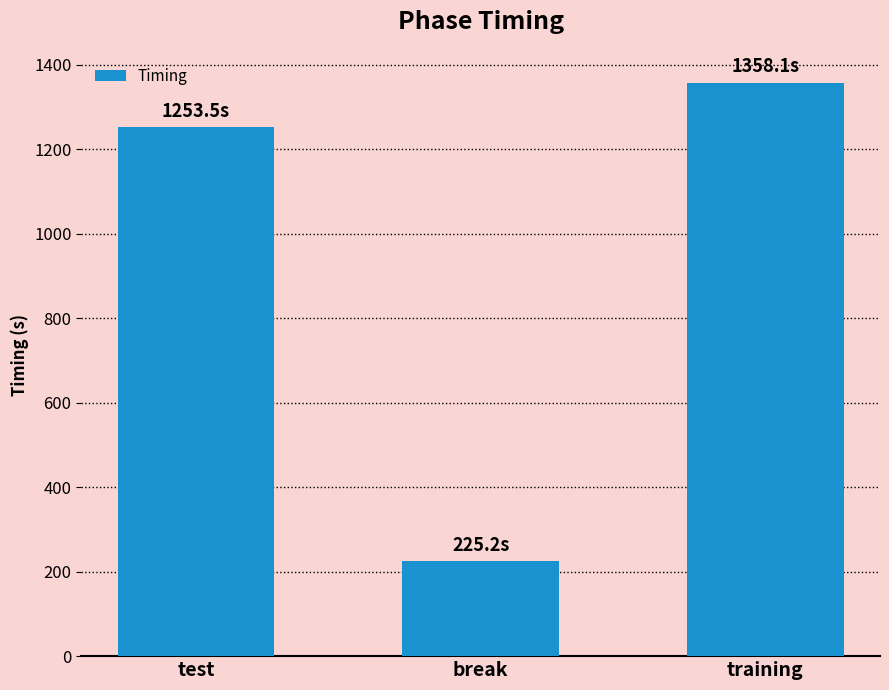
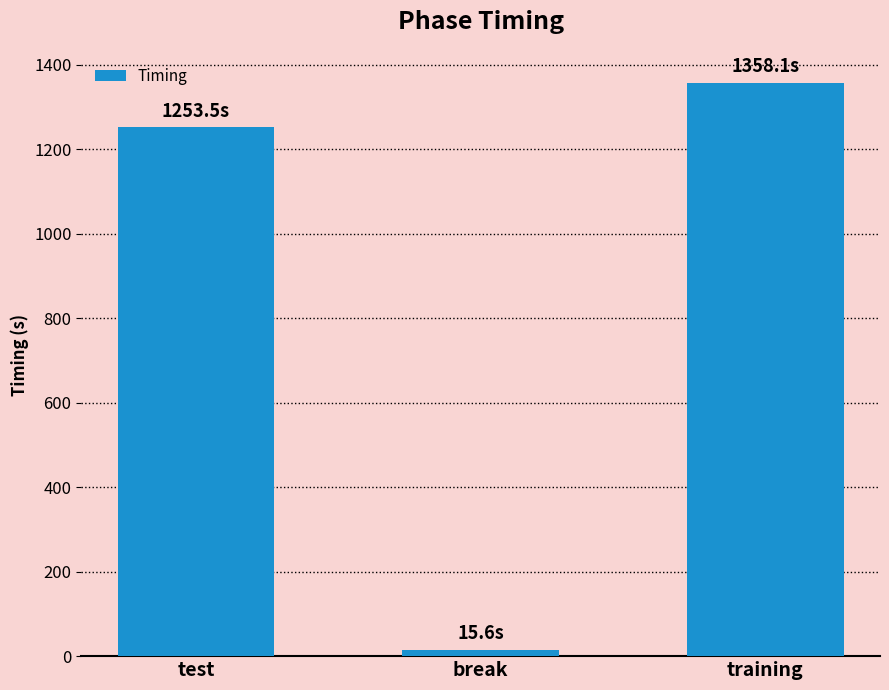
break: 225.2s -> 15.6s
